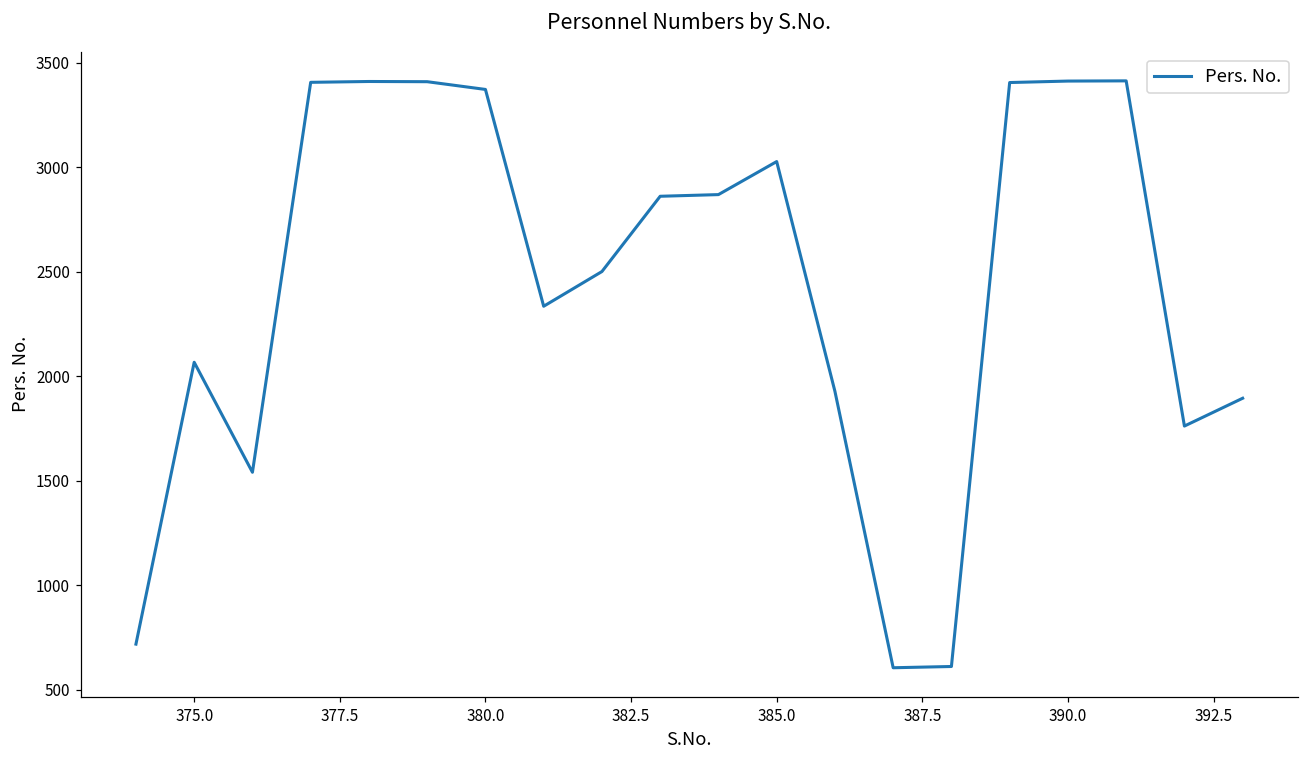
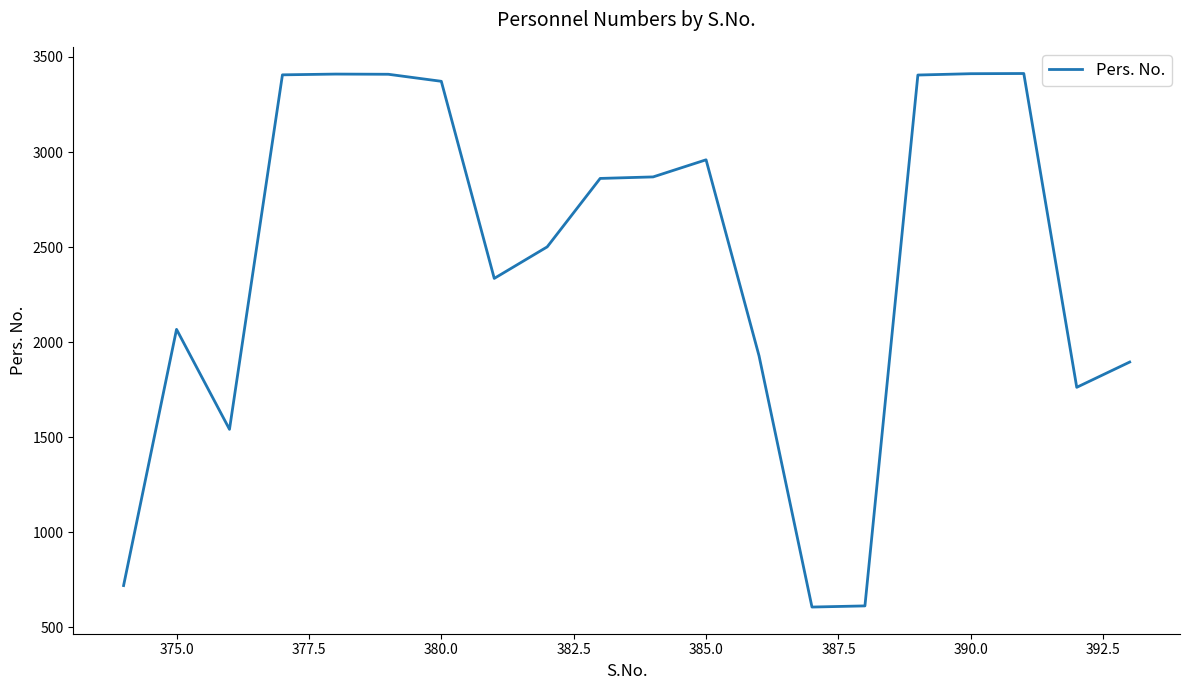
385.0: 3030 -> 2960
